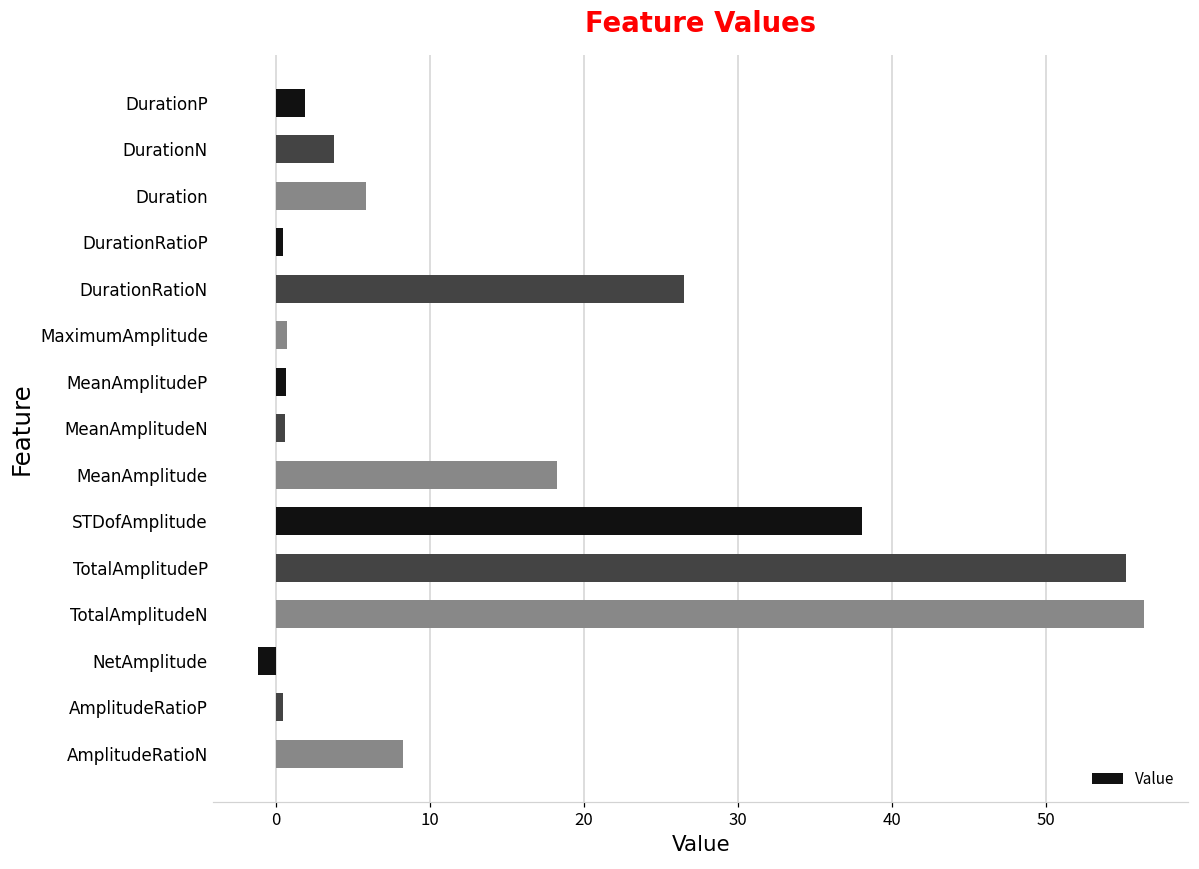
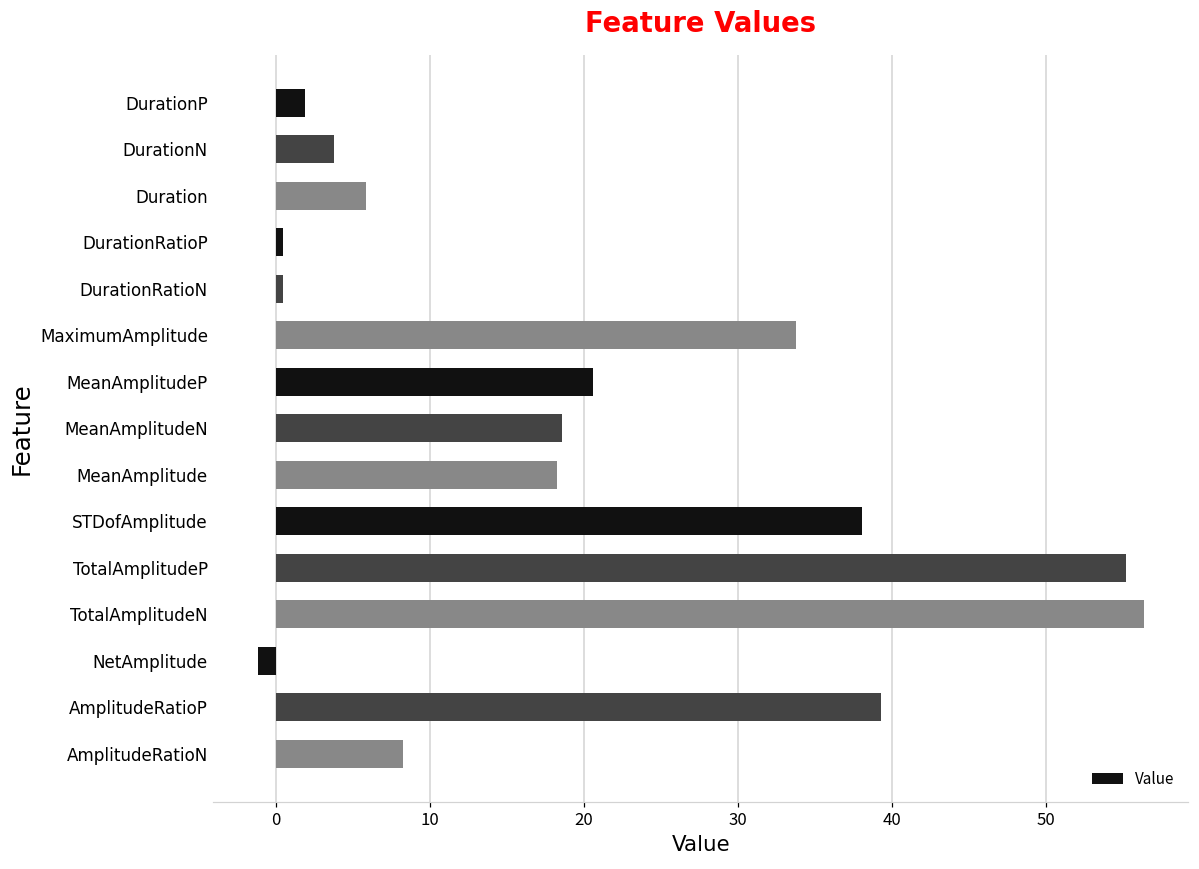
DurationRatioN: 26.5 -> 0.5
MaximumAmplitude: 0.8 -> 33.8
MeanAmplitudeP: 0.6 -> 20.6
MeanAmplitudeN: 0.6 -> 18.6
AmplitudeRatioP: 0.5 -> 39.3
